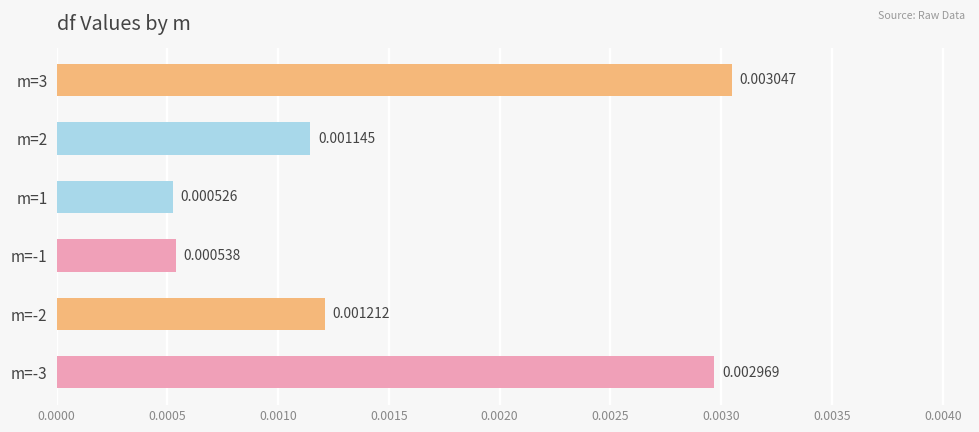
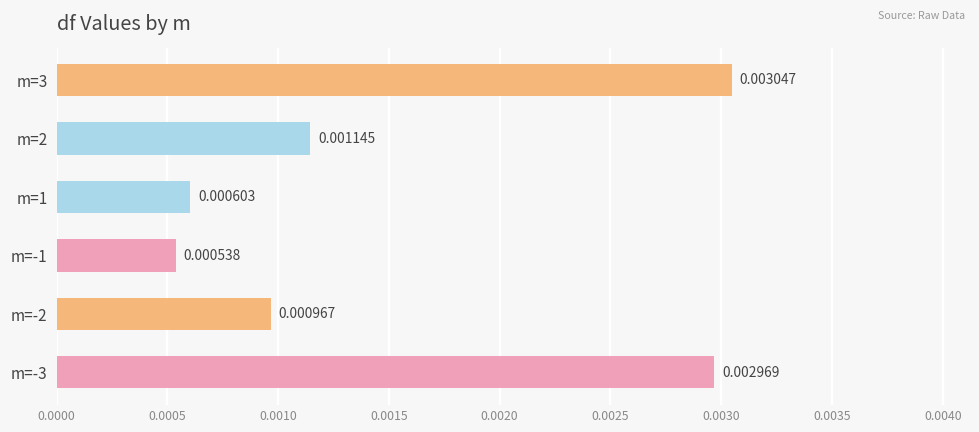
m=1: 0.000526 -> 0.000603
m=-2: 0.001212 -> 0.000967
